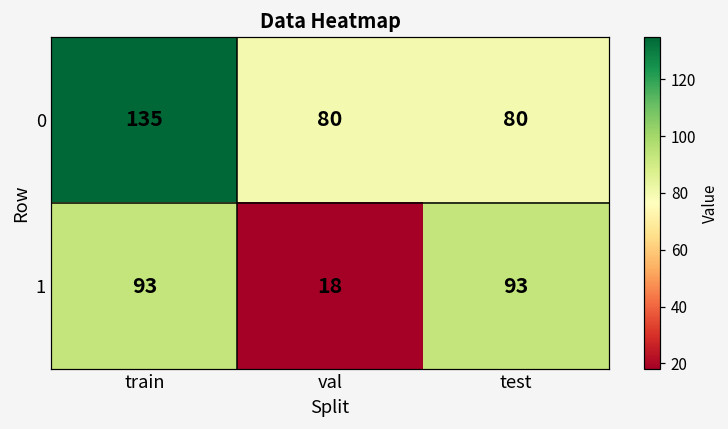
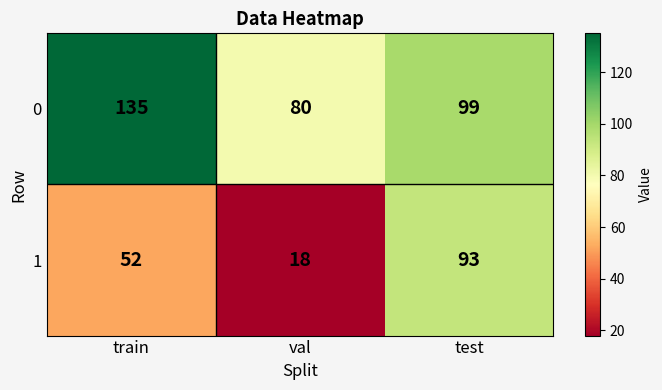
0, test: 80 -> 99
1, train: 93 -> 52
